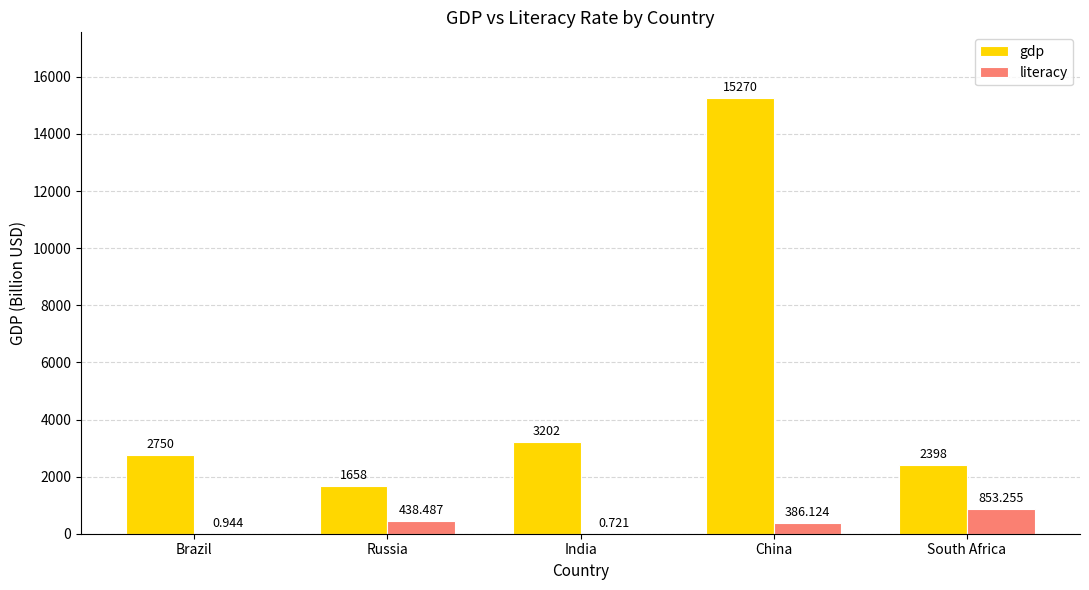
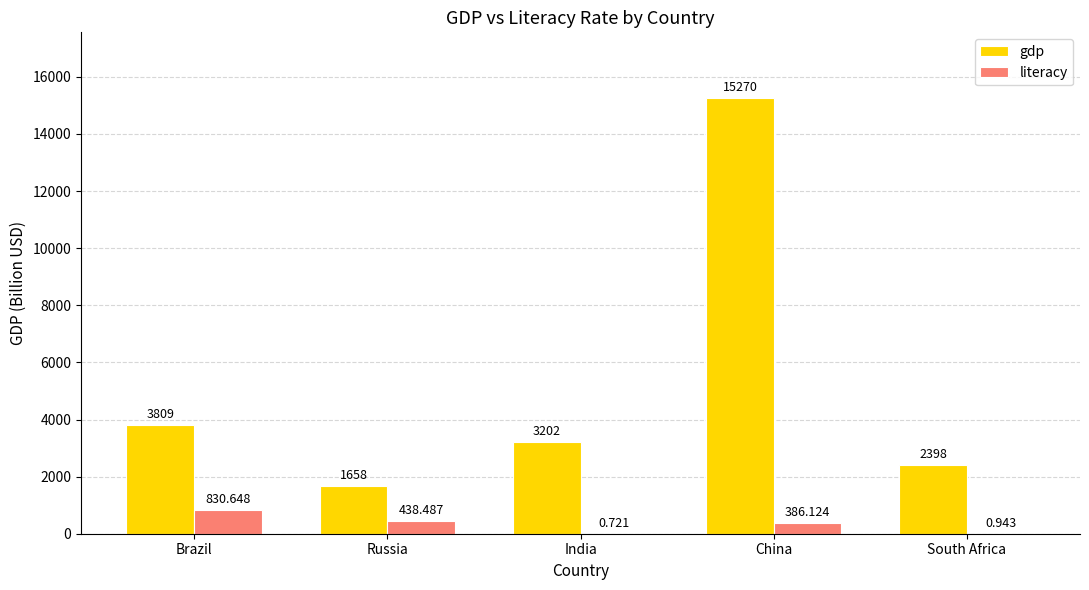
gdp, Brazil: 2750 -> 3809
literacy, Brazil: 0.944 -> 830.648
literacy, South Africa: 853.255 -> 0.943
